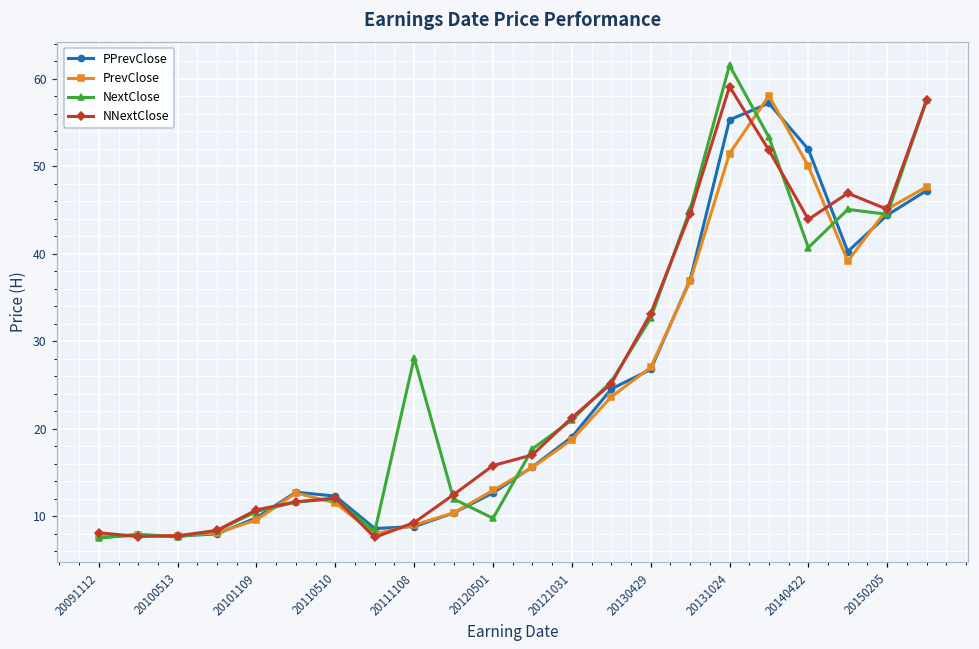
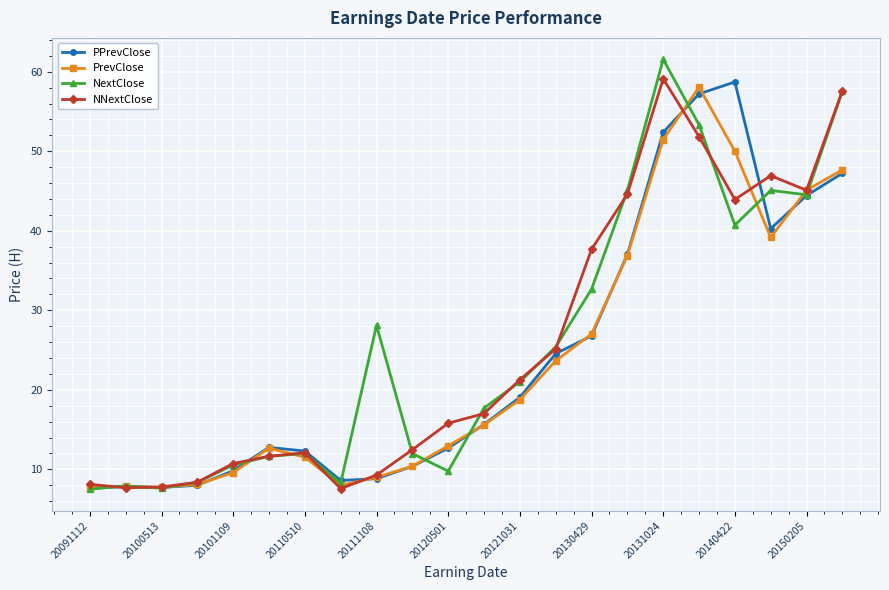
NNextClose, 20130429: 33 -> 38
PPrevClose, 20131024: 55 -> 52
PPrevClose, 20140422: 52 -> 59
